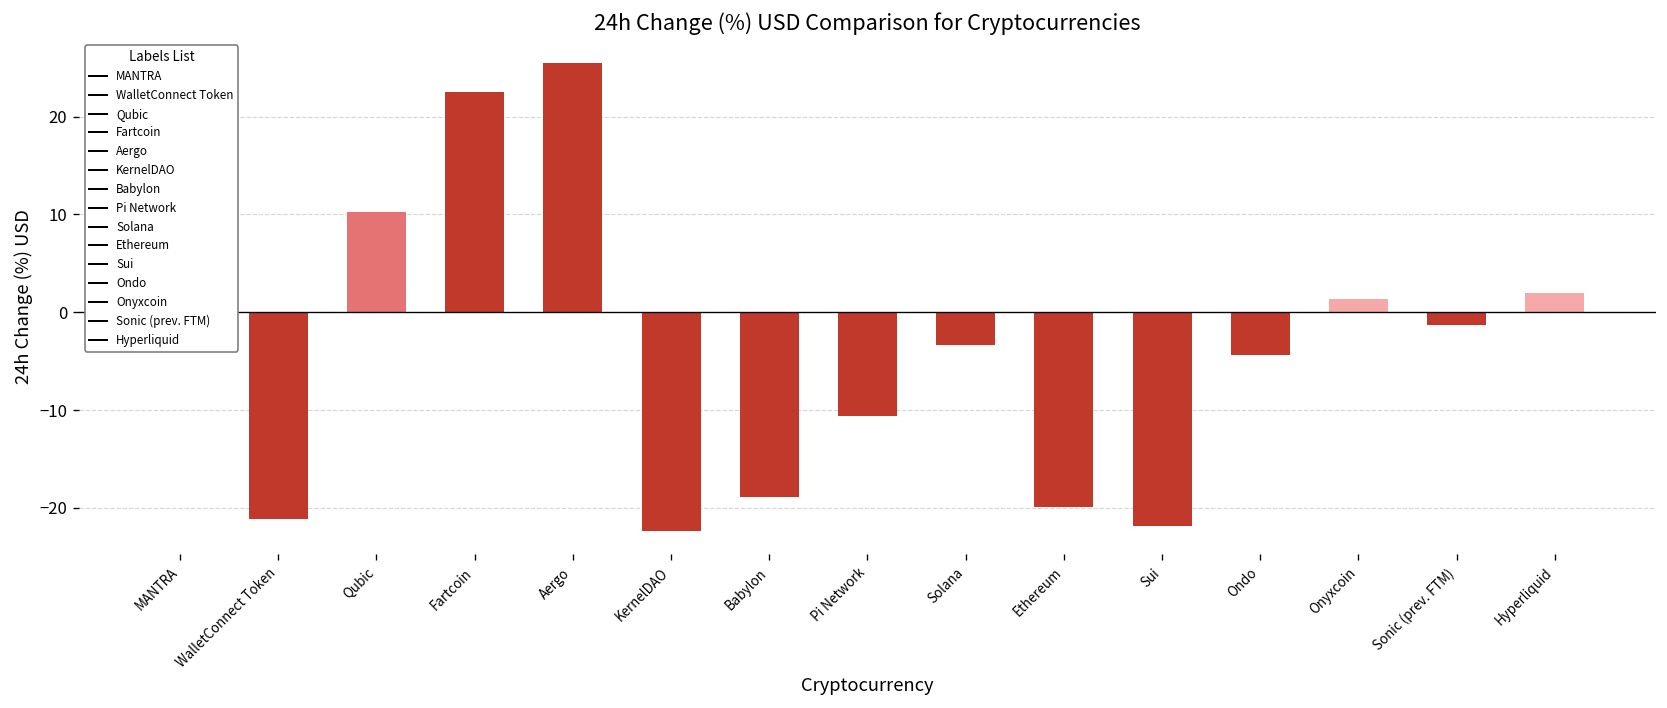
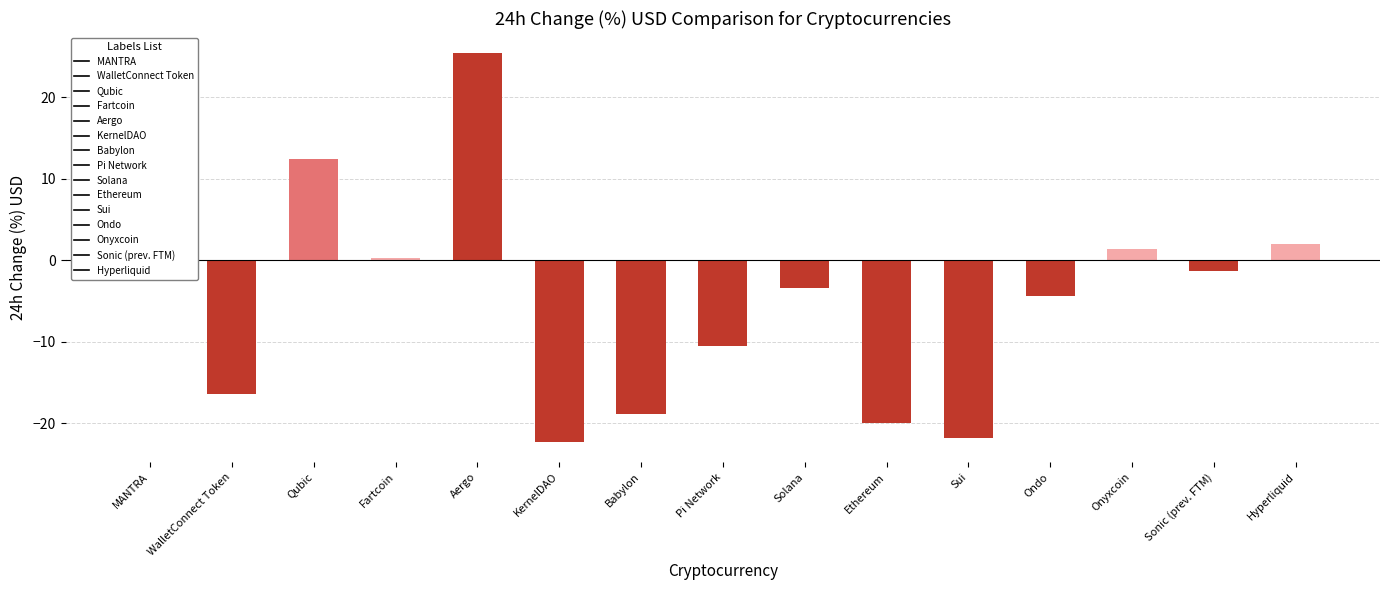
WalletConnect Token: -21 -> -16
Qubic: 10 -> 12
Fartcoin: 22 -> 0
